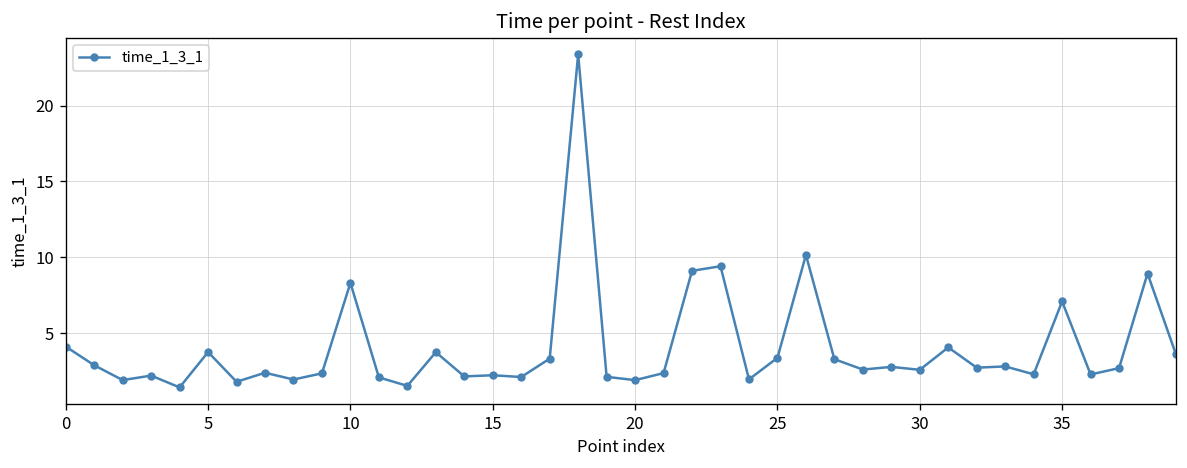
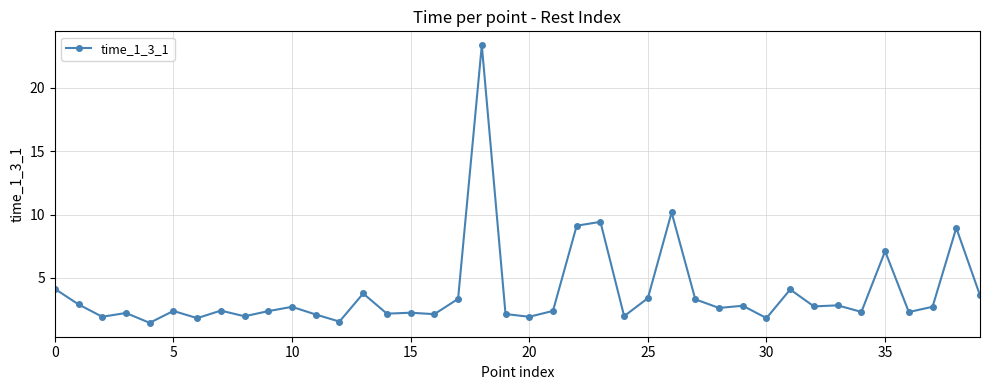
5: 3.8 -> 2.4
10: 8.3 -> 2.7
30: 2.6 -> 1.8
